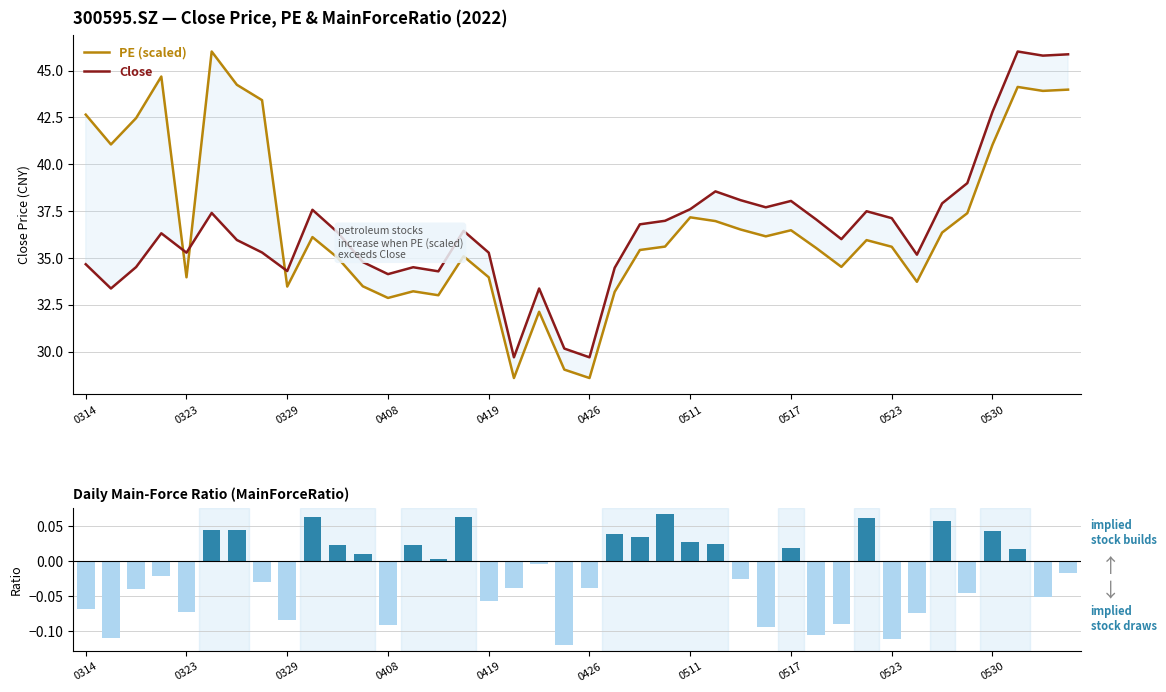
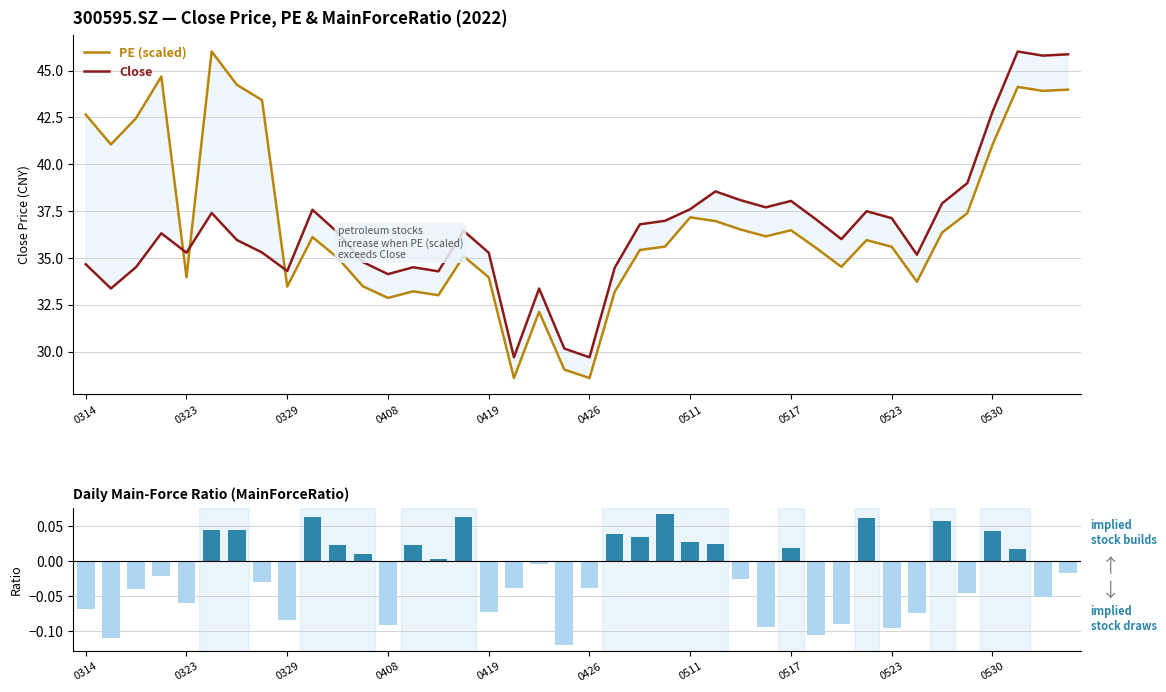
Daily Main-Force Ratio (MainForceRatio), 0323: -0.07 -> -0.06
Daily Main-Force Ratio (MainForceRatio), 0419: -0.06 -> -0.07
Daily Main-Force Ratio (MainForceRatio), 0523: -0.11 -> -0.10
